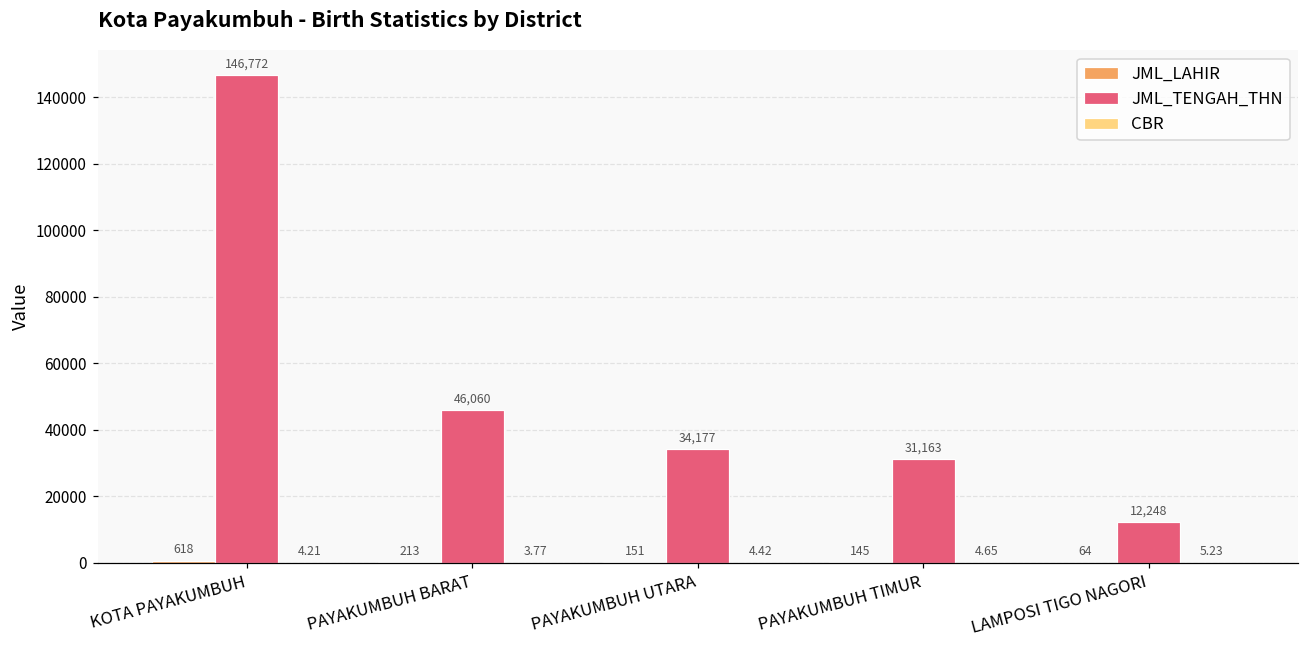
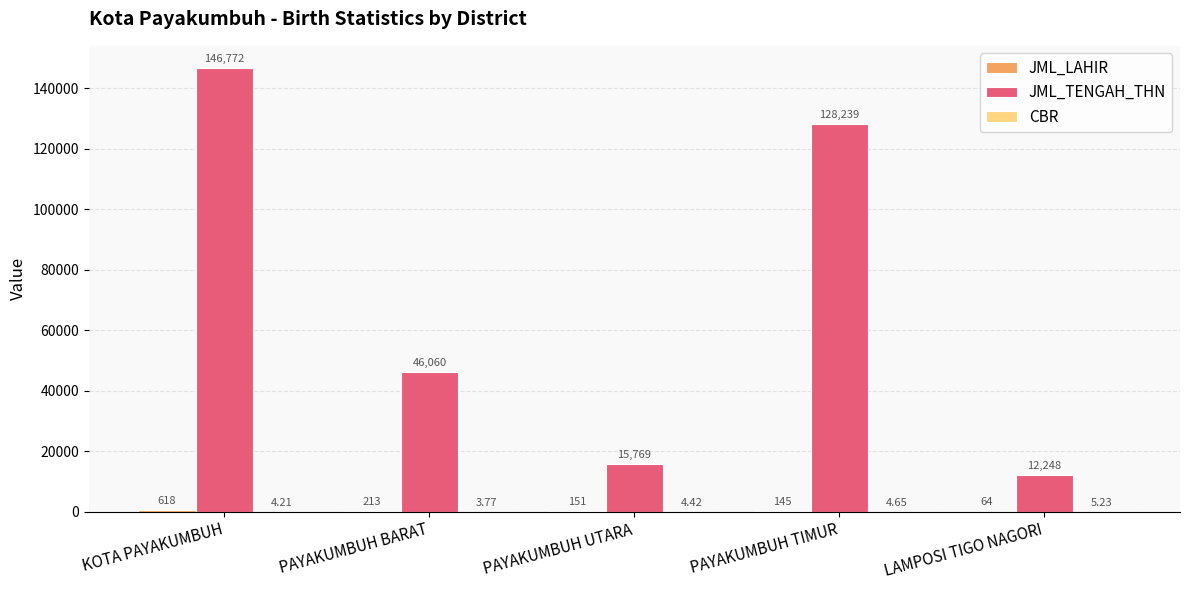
JML_TENGAH_THN, PAYAKUMBUH UTARA: 34,177 -> 15,769
JML_TENGAH_THN, PAYAKUMBUH TIMUR: 31,163 -> 128,239
